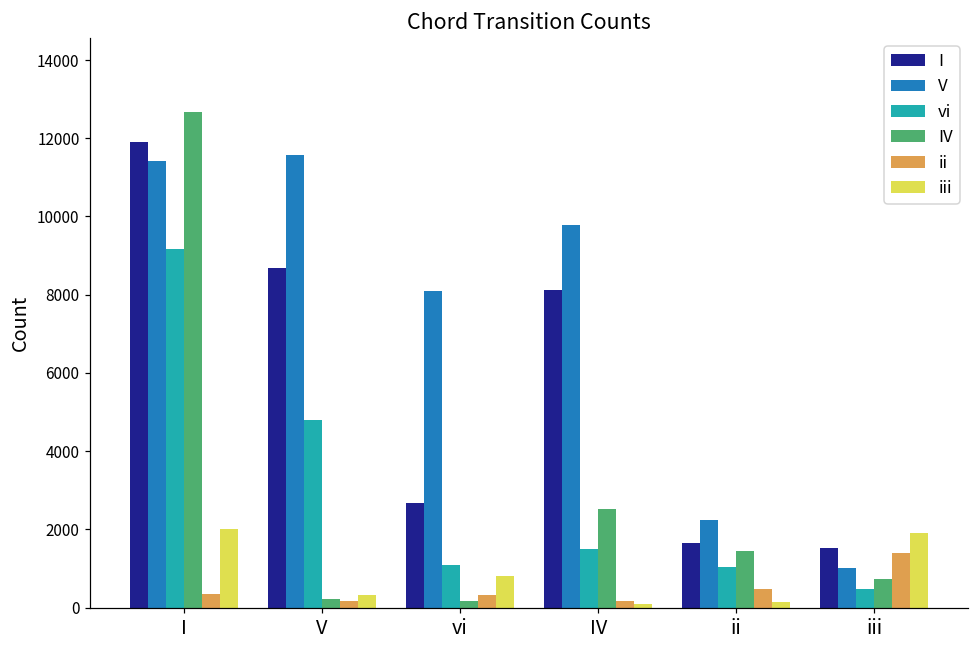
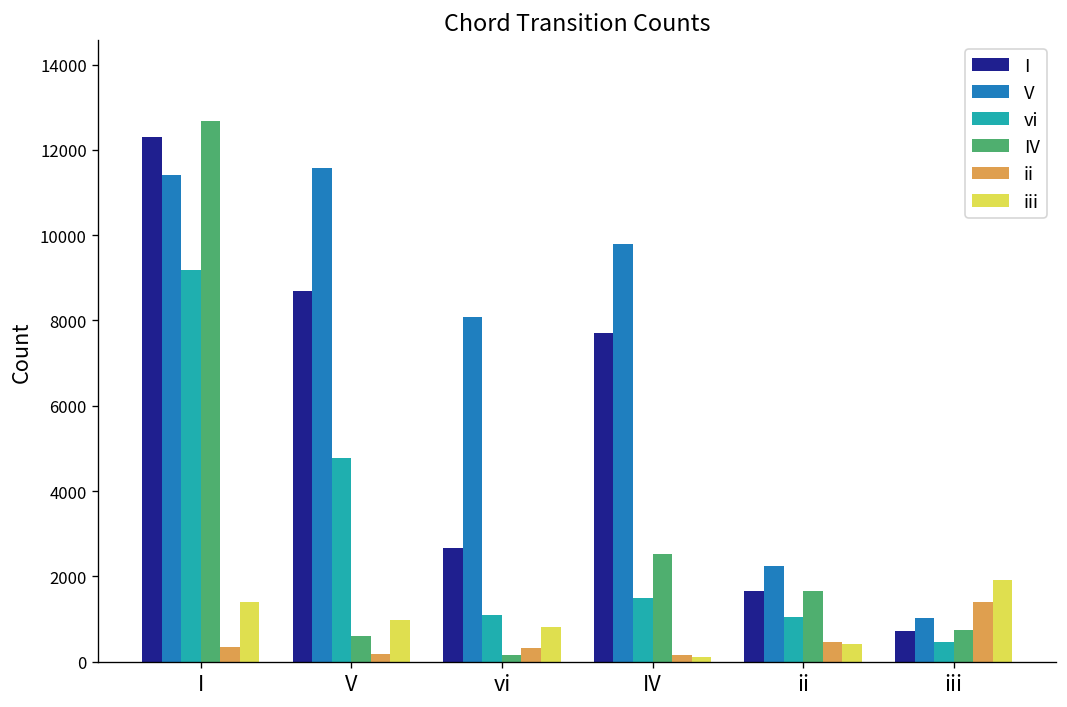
I, I: 11900 -> 12300
iii, I: 2000 -> 1400
IV, V: 200 -> 600
iii, V: 300 -> 1000
I, IV: 8100 -> 7700
IV, ii: 1400 -> 1700
iii, ii: 100 -> 400
I, iii: 1500 -> 700
